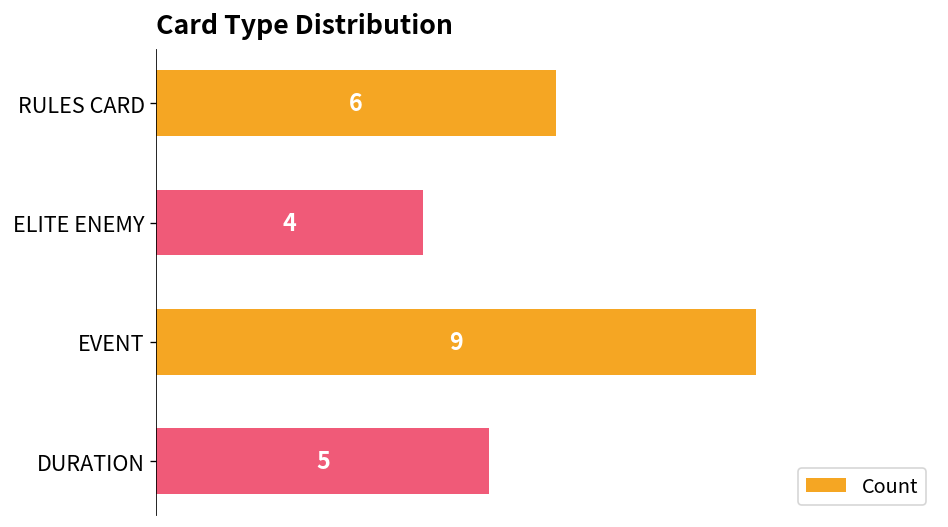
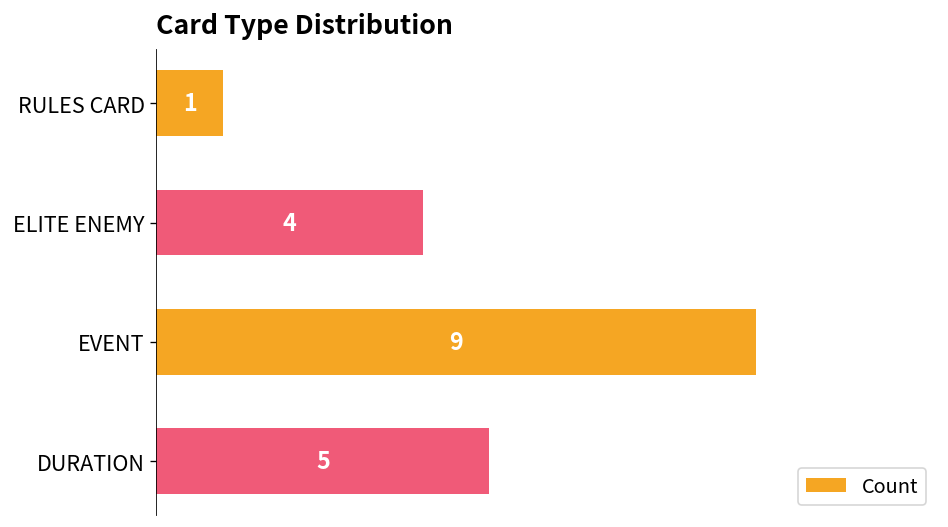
RULES CARD: 6 -> 1
